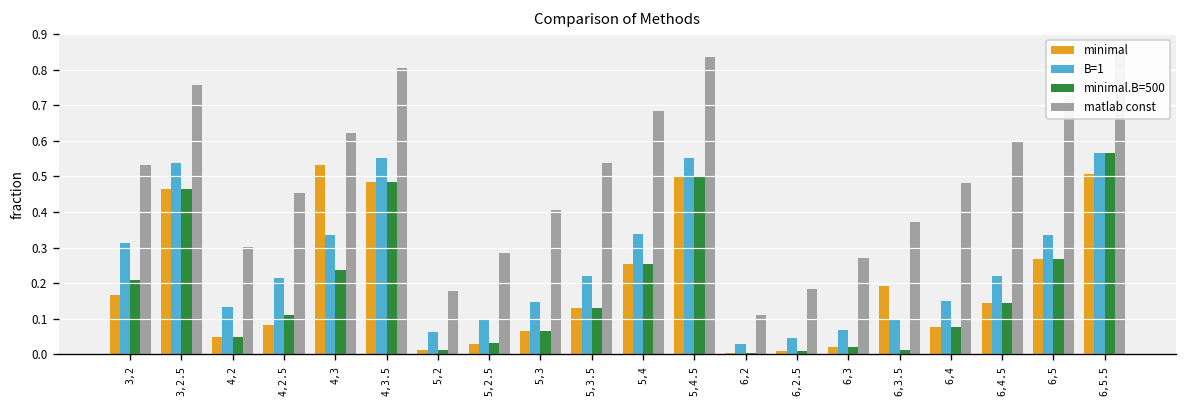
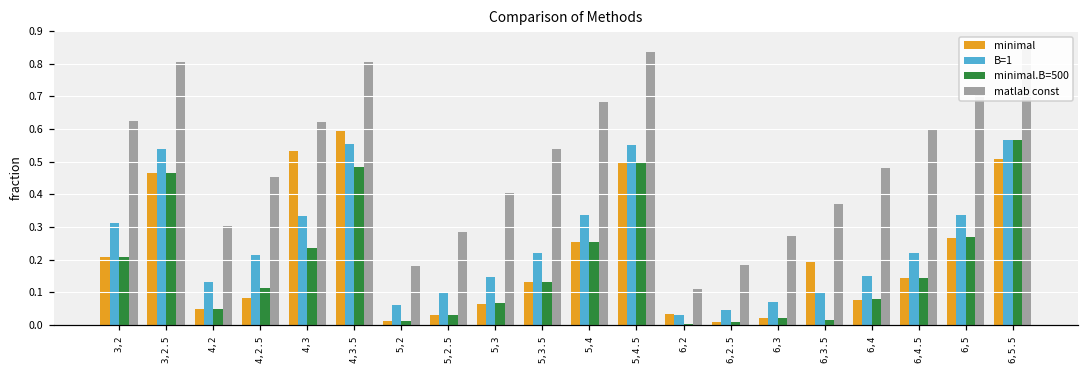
minimal, 3,2: 0.17 -> 0.21
matlab const, 3,2: 0.53 -> 0.62
matlab const, 3,2.5: 0.76 -> 0.81
minimal, 4,3.5: 0.48 -> 0.59
minimal, 6,2: 0.00 -> 0.03
